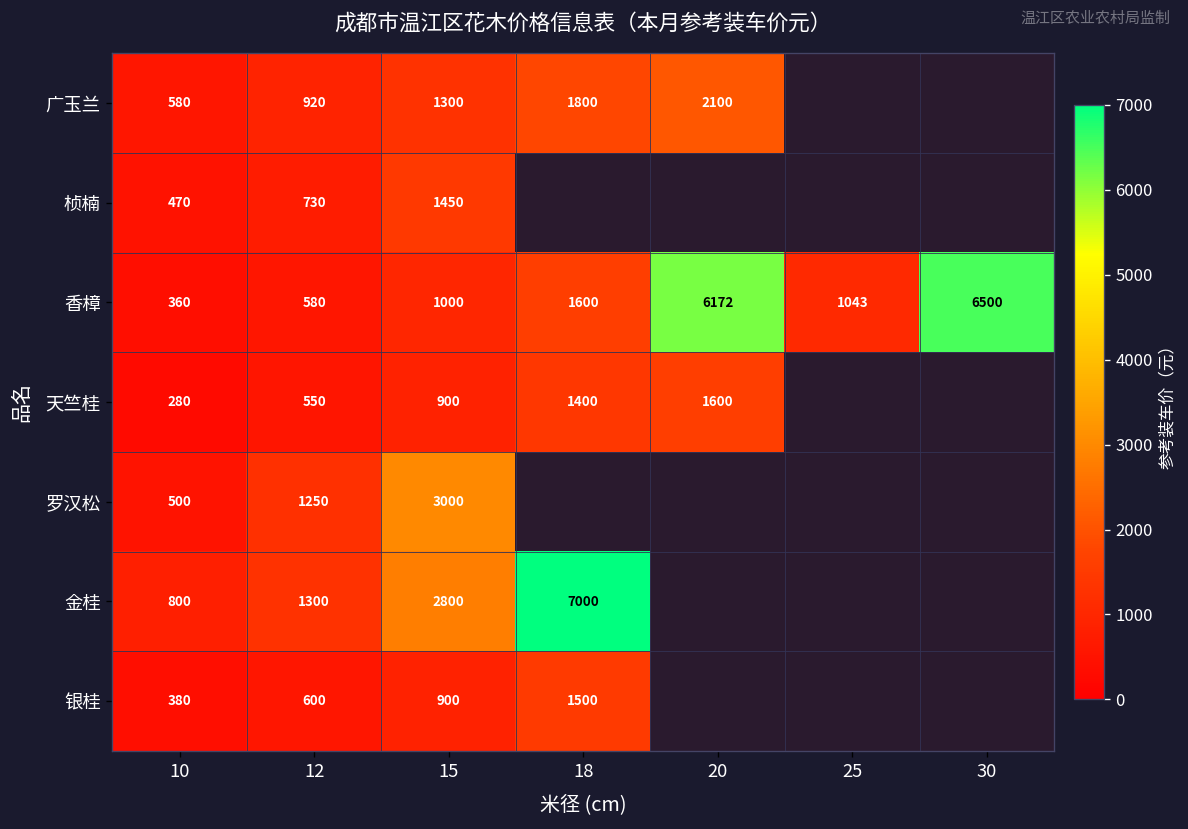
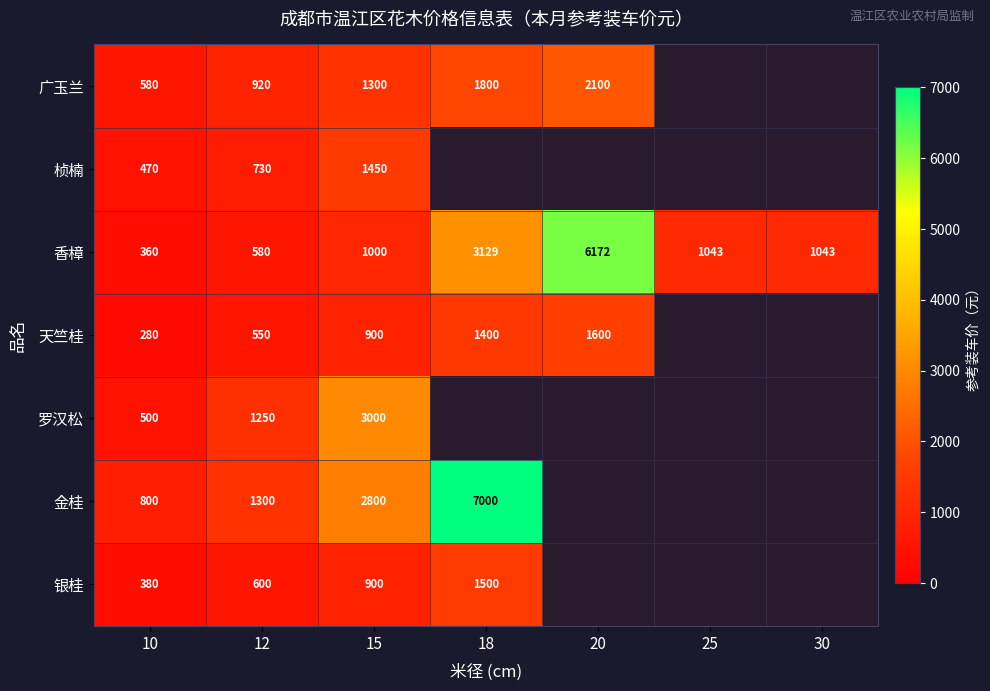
香樟, 18: 1600 -> 3129
香樟, 30: 6500 -> 1043
